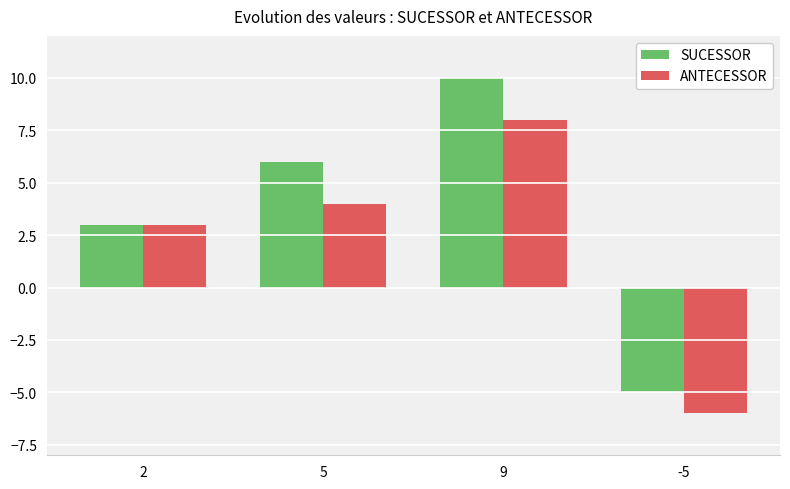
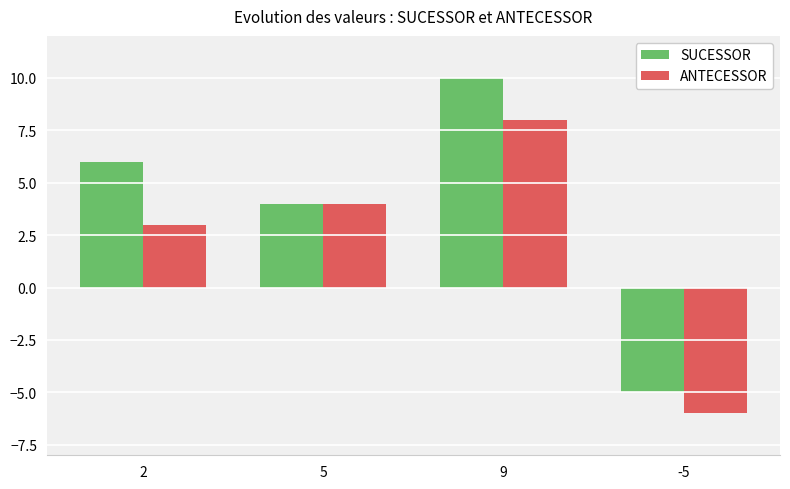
SUCESSOR, 2: 3 -> 6
SUCESSOR, 5: 6 -> 4
